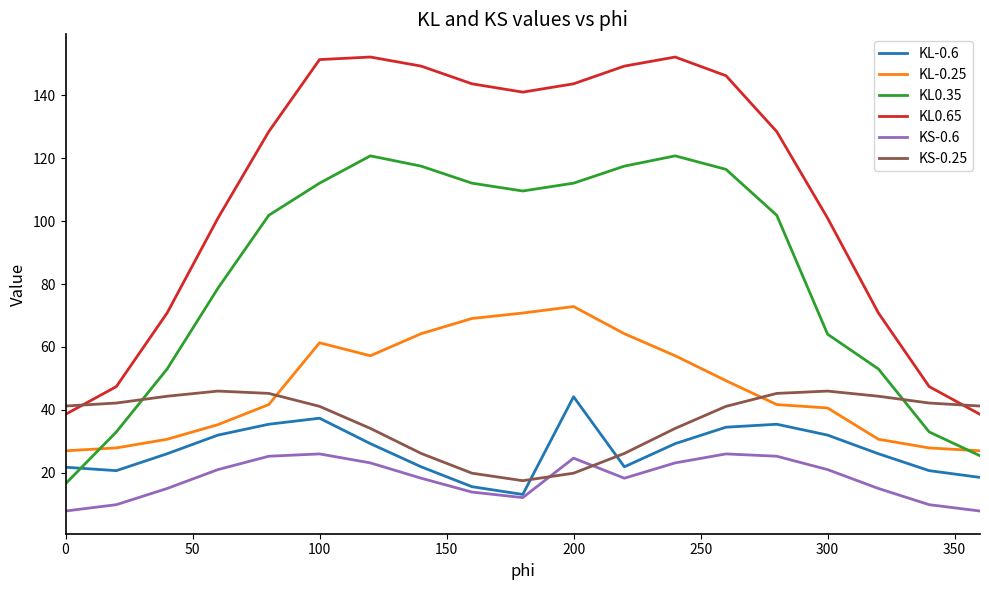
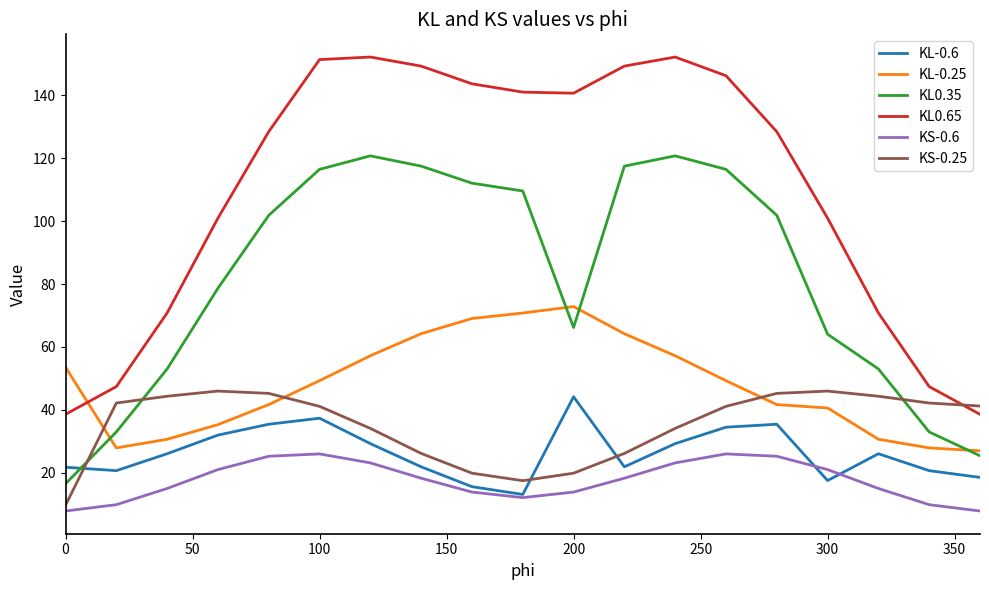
KL-0.25, 0: 27 -> 54
KS-0.25, 0: 41 -> 10
KL-0.25, 100: 61 -> 49
KL0.35, 100: 112 -> 116
KL0.35, 200: 112 -> 66
KL0.65, 200: 144 -> 141
KS-0.6, 200: 25 -> 14
KL-0.6, 300: 32 -> 18
